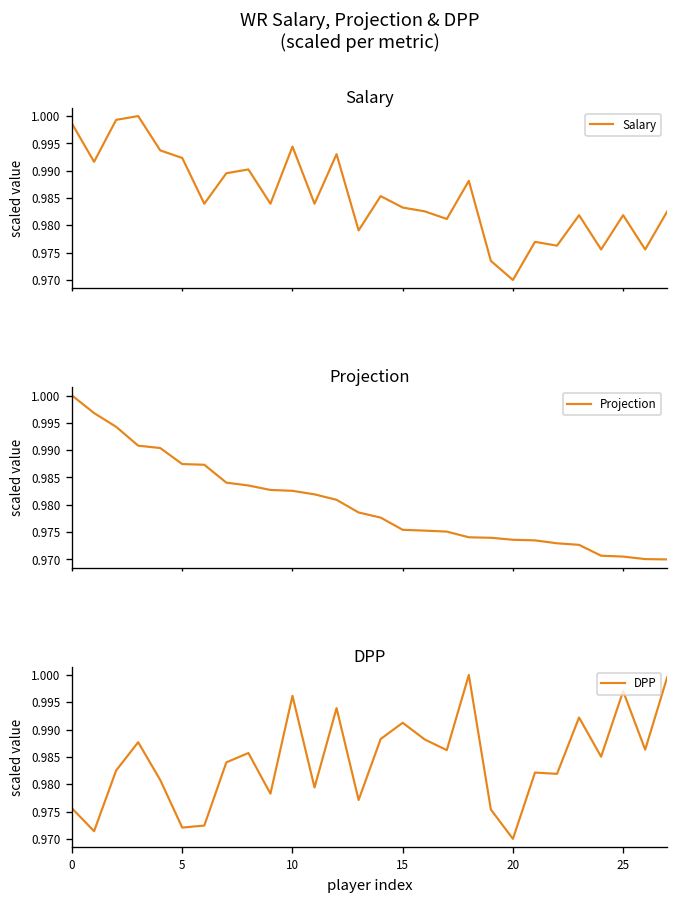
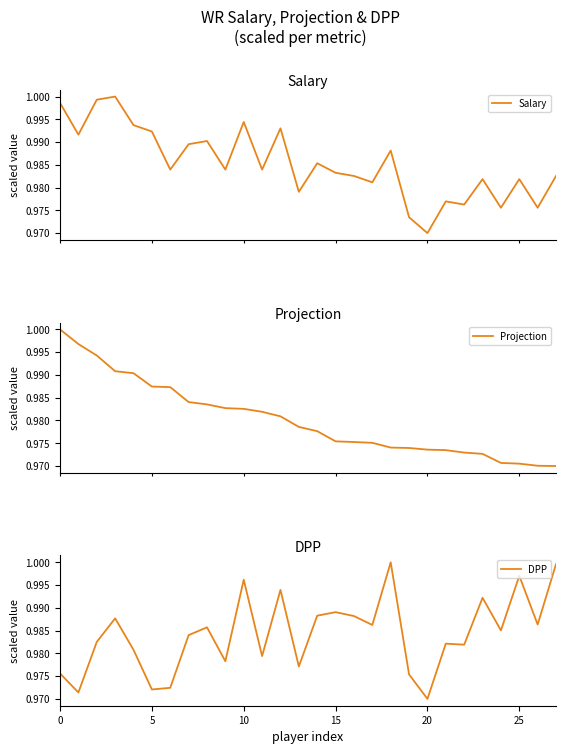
DPP, 15: 0.991 -> 0.989
